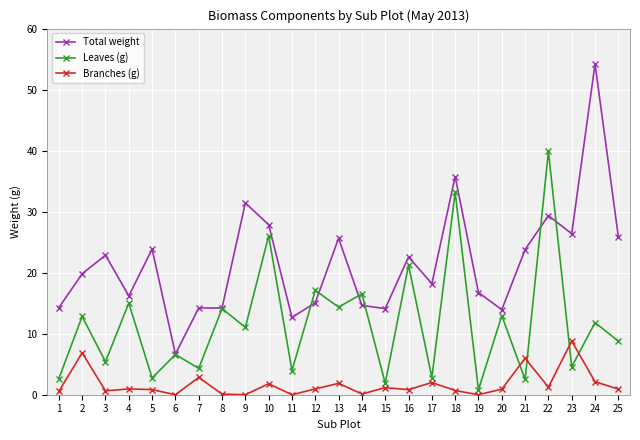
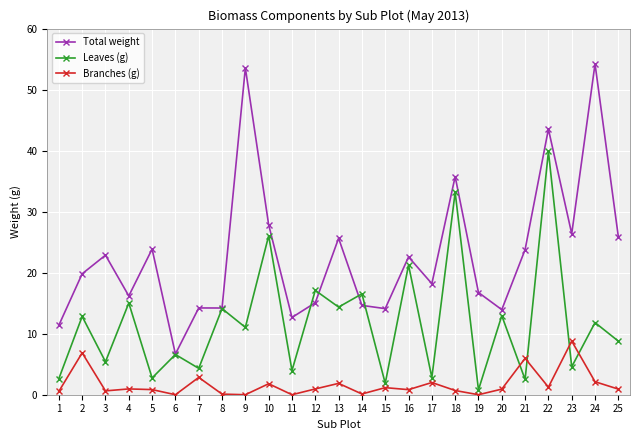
Total weight, 1: 14 -> 11
Total weight, 9: 31 -> 54
Total weight, 22: 29 -> 44
